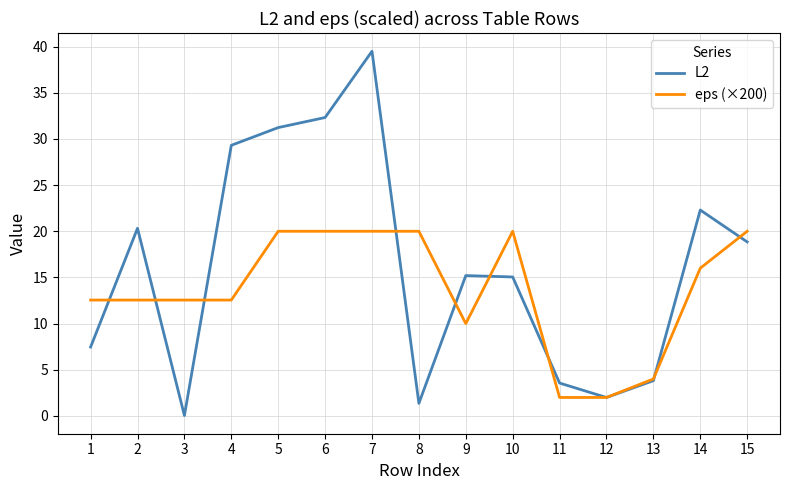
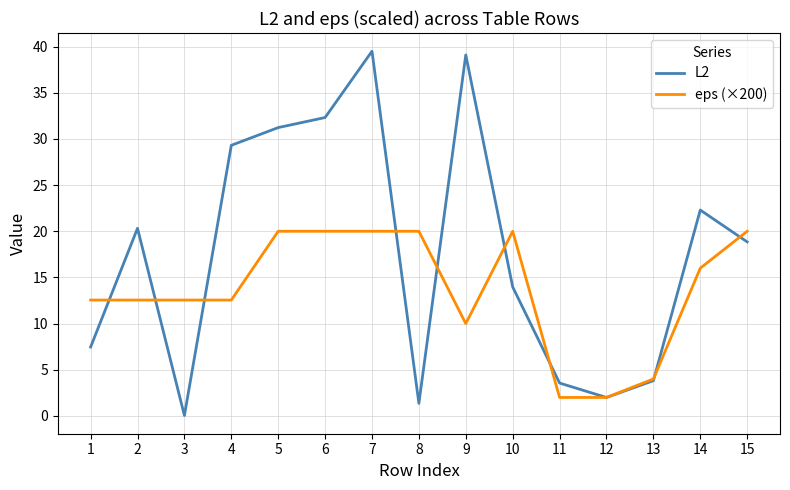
L2, 9: 15 -> 39
L2, 10: 15 -> 14
